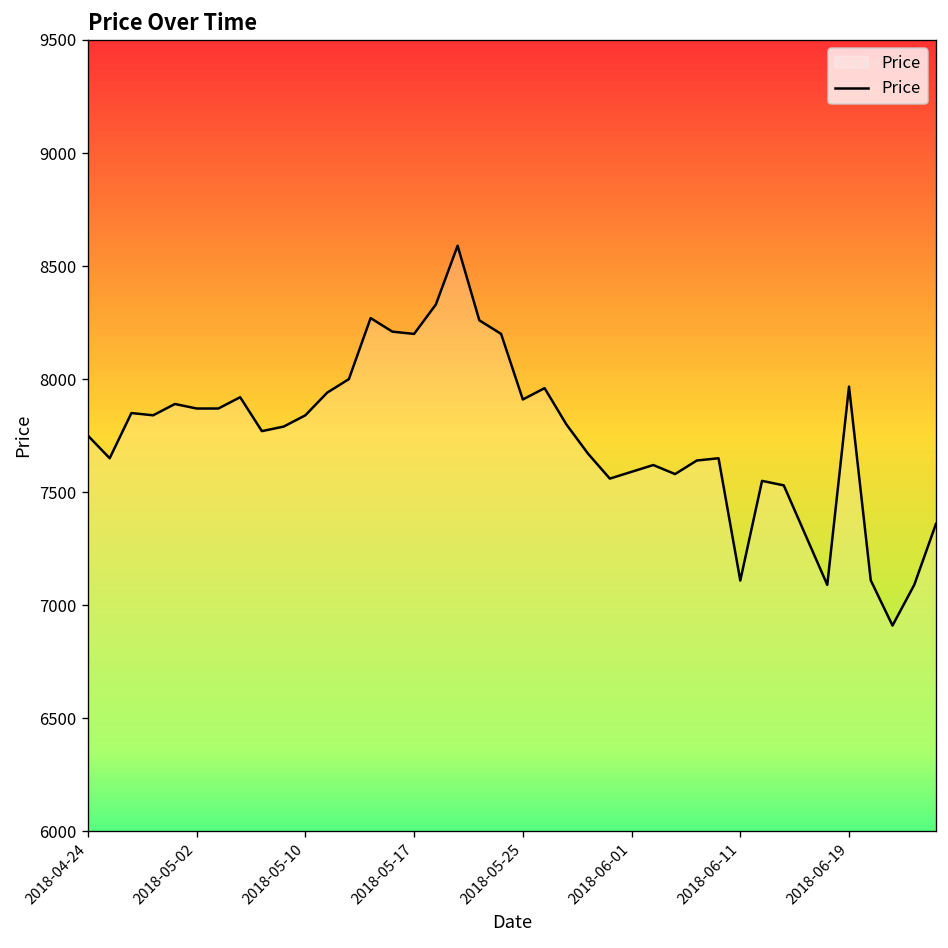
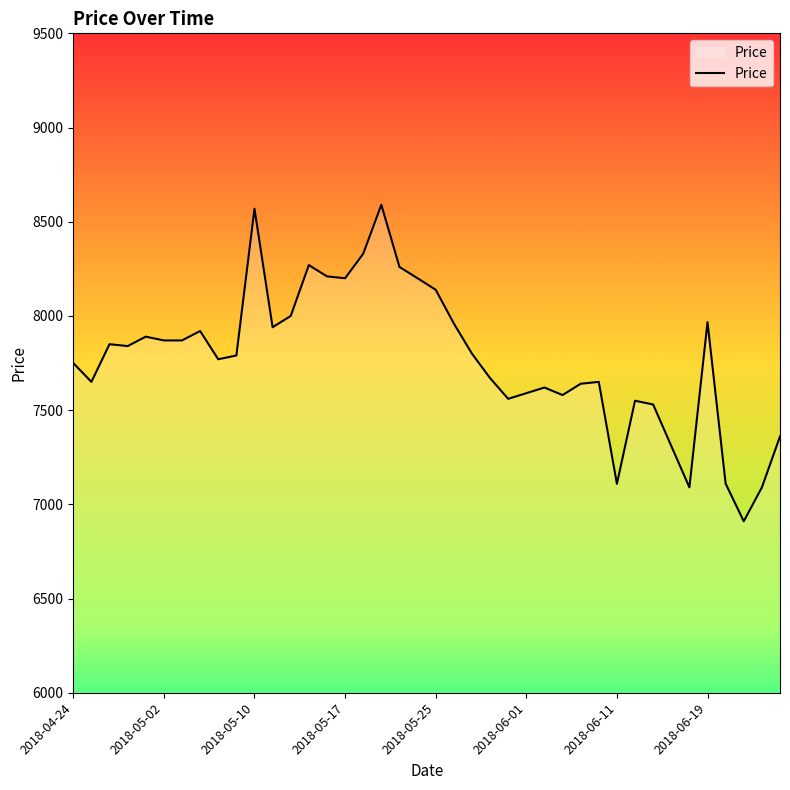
2018-05-10: 7840 -> 8570
2018-05-25: 7910 -> 8140
